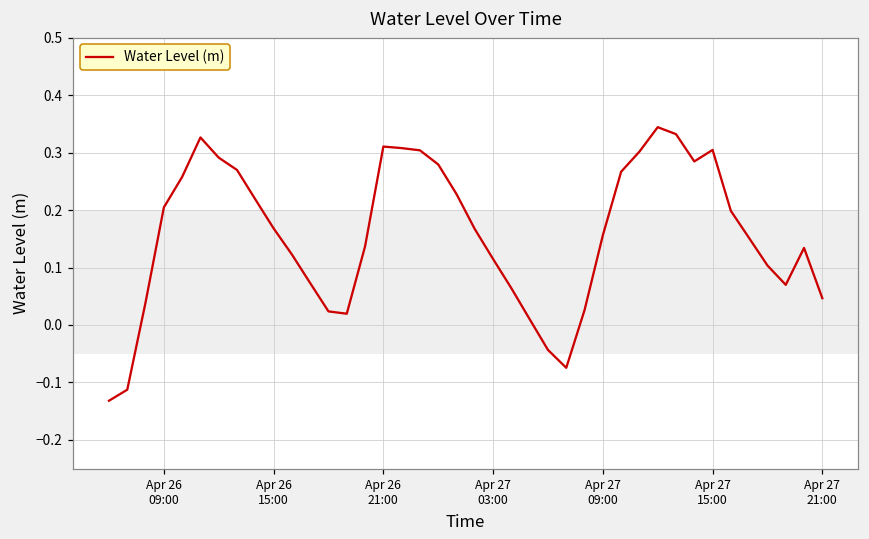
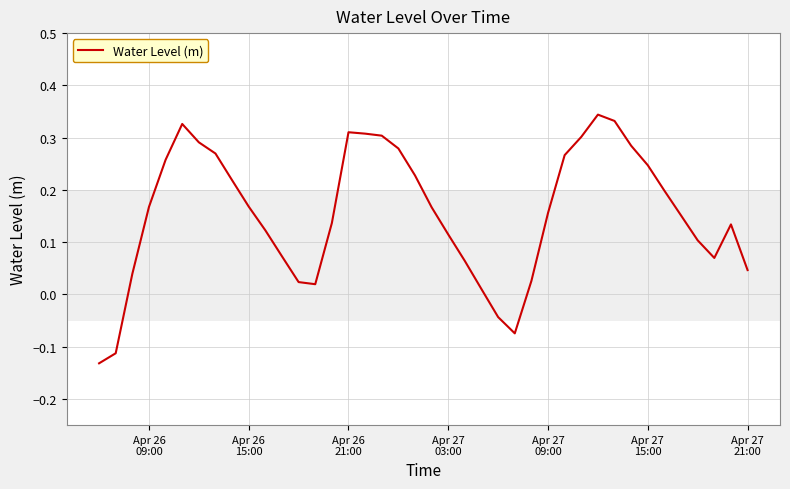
Apr 26 09:00: 0.20 -> 0.17
Apr 27 15:00: 0.30 -> 0.25
